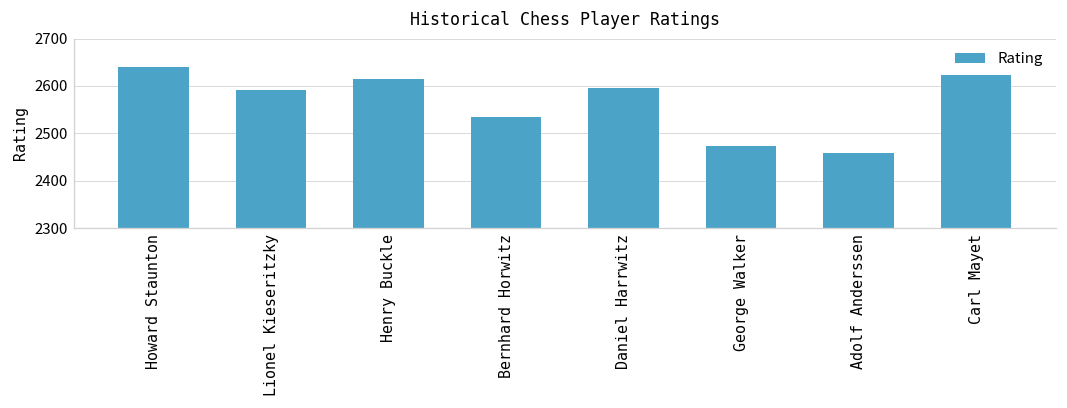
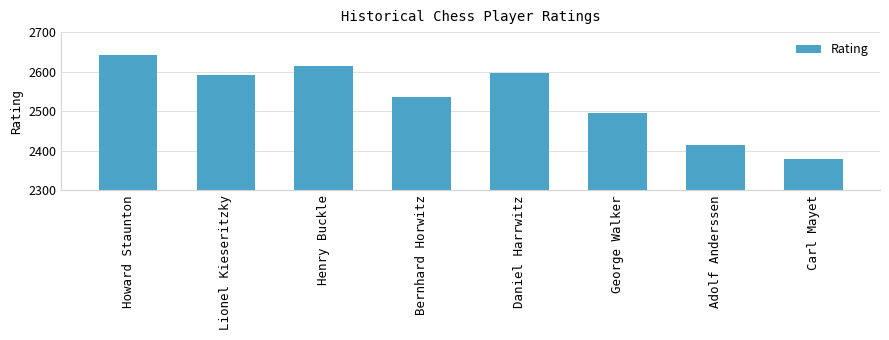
George Walker: 2470 -> 2500
Adolf Anderssen: 2460 -> 2410
Carl Mayet: 2620 -> 2380
